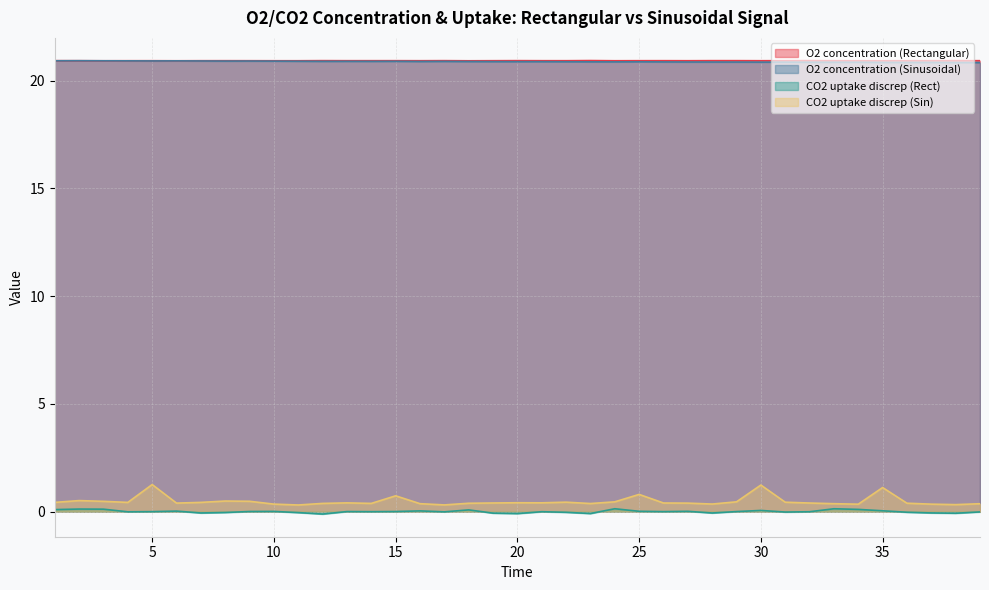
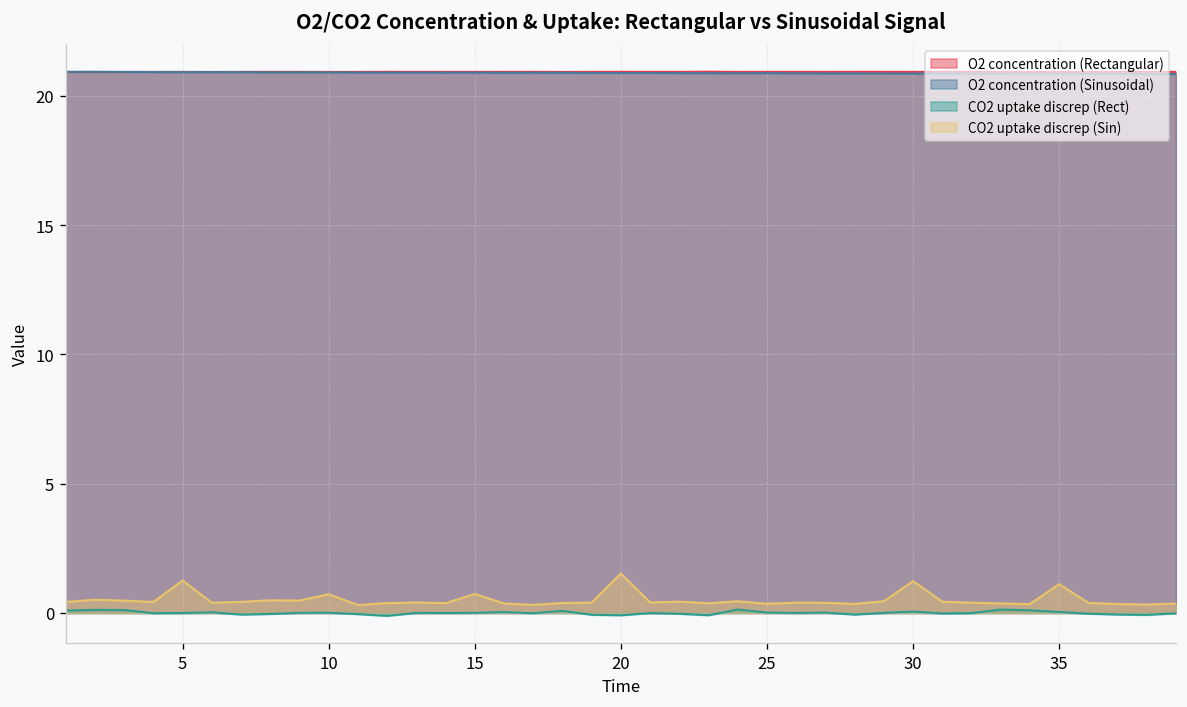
CO2 uptake discrep (Sin), 10: 0.3 -> 0.7
CO2 uptake discrep (Sin), 20: 0.4 -> 1.5
CO2 uptake discrep (Sin), 25: 0.8 -> 0.4
